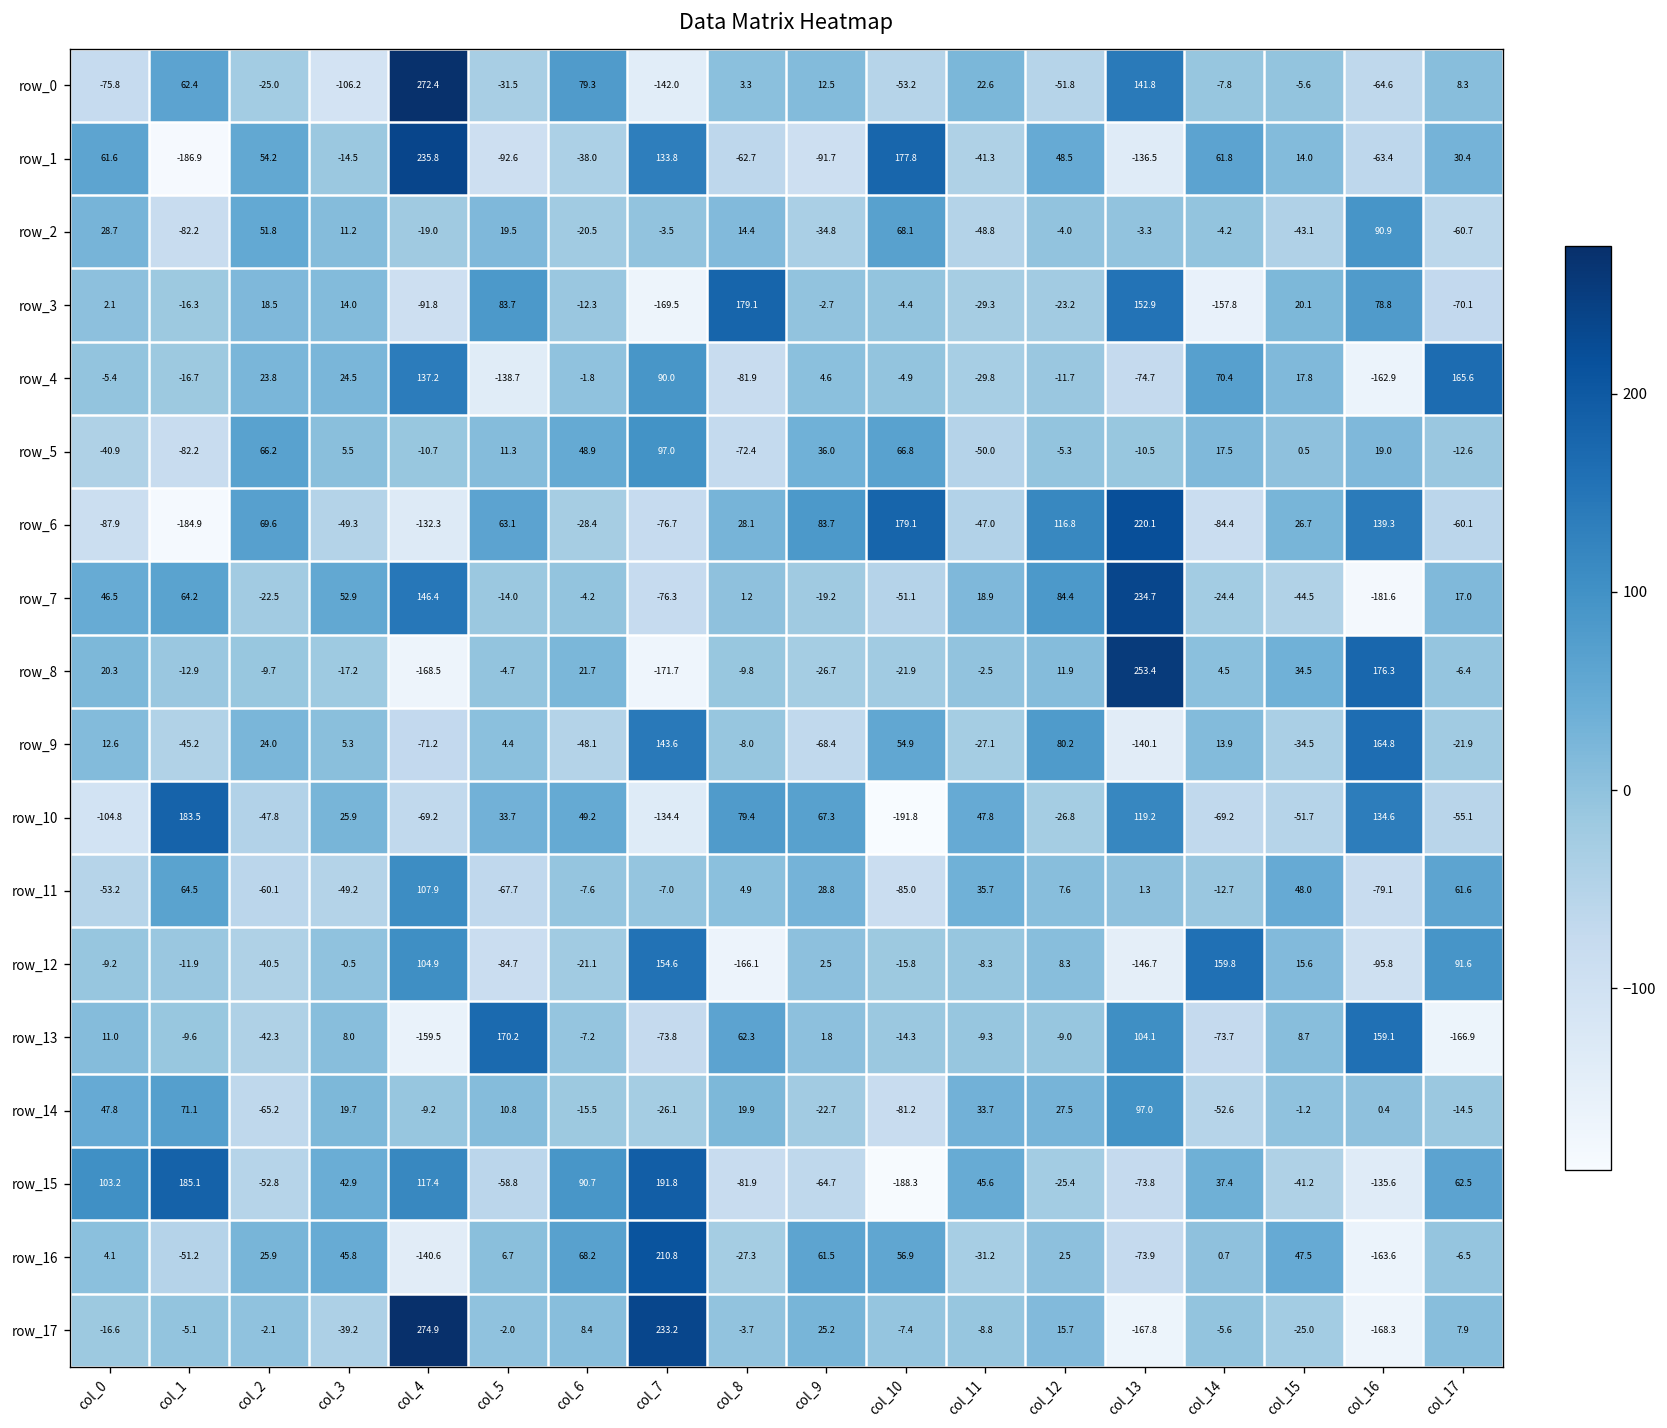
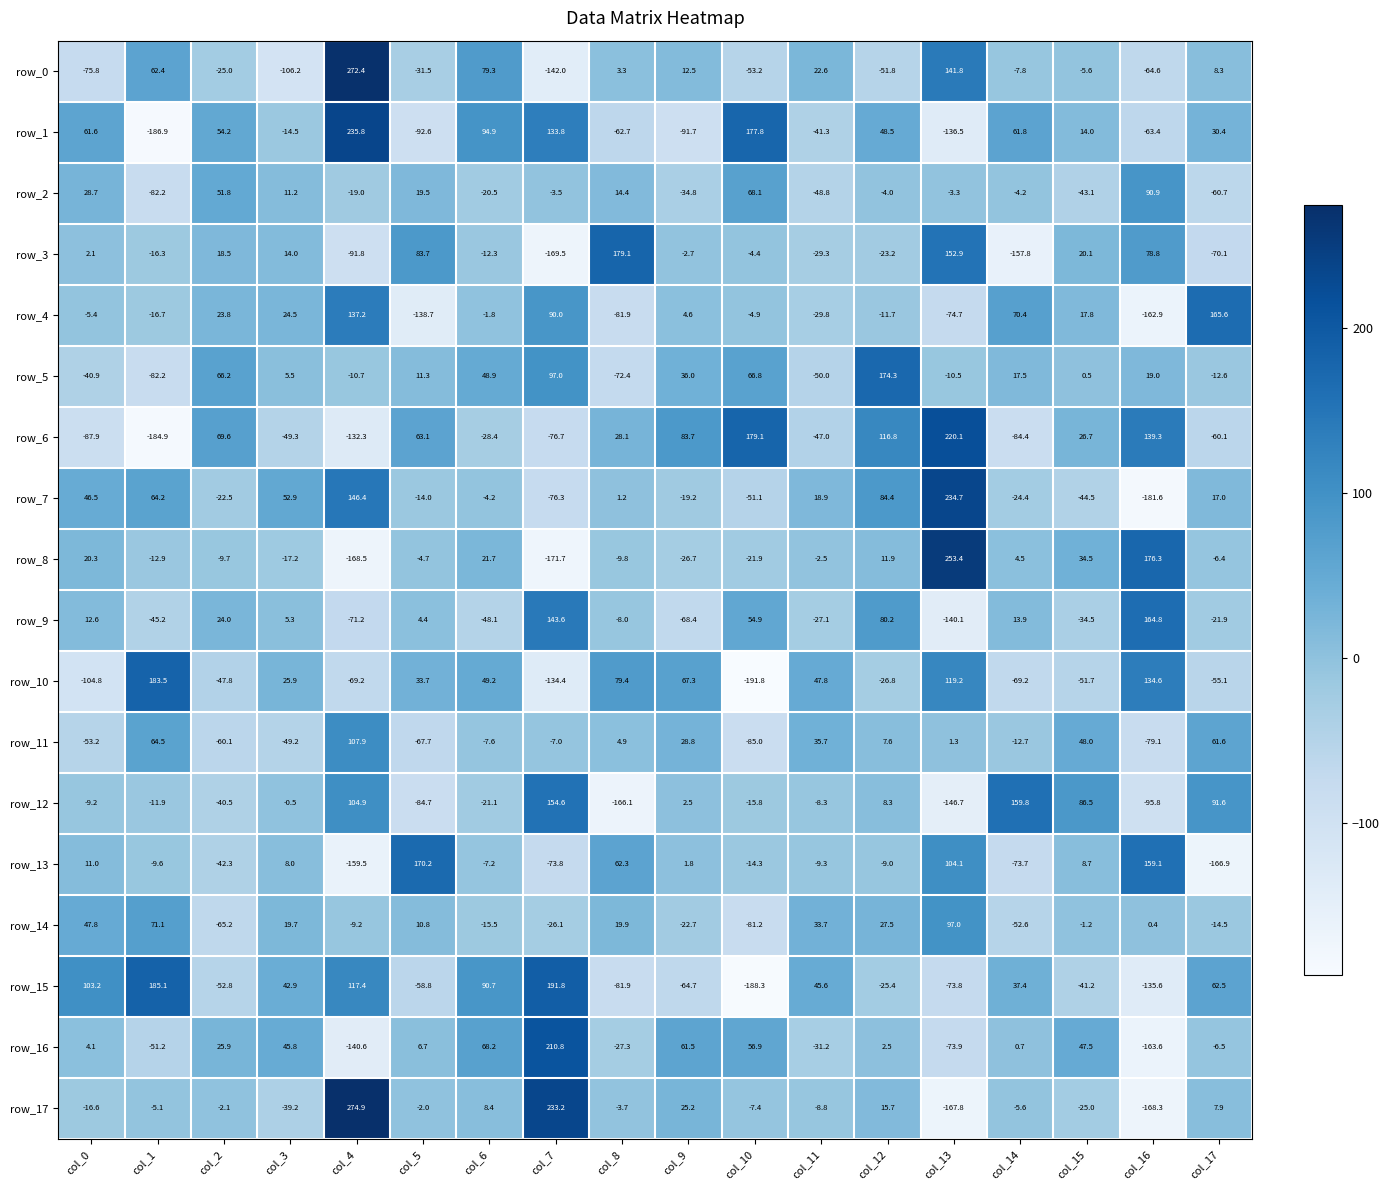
row_1, col_6: -38.0 -> 94.9
row_5, col_12: -5.3 -> 174.3
row_12, col_15: 15.6 -> 86.5
